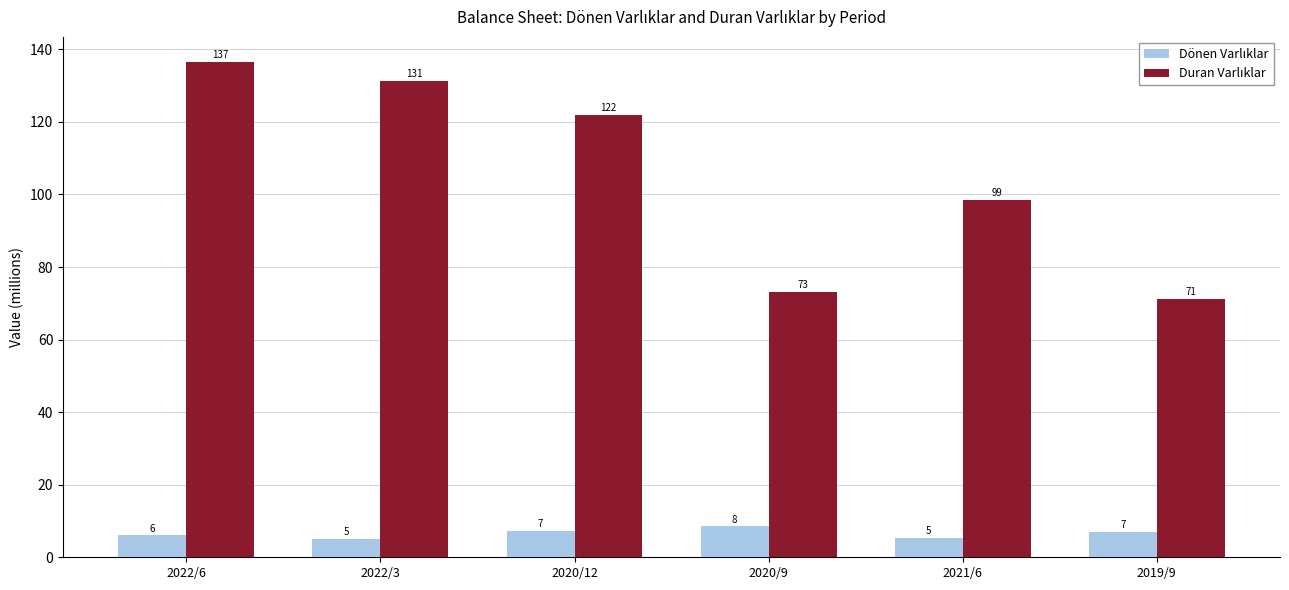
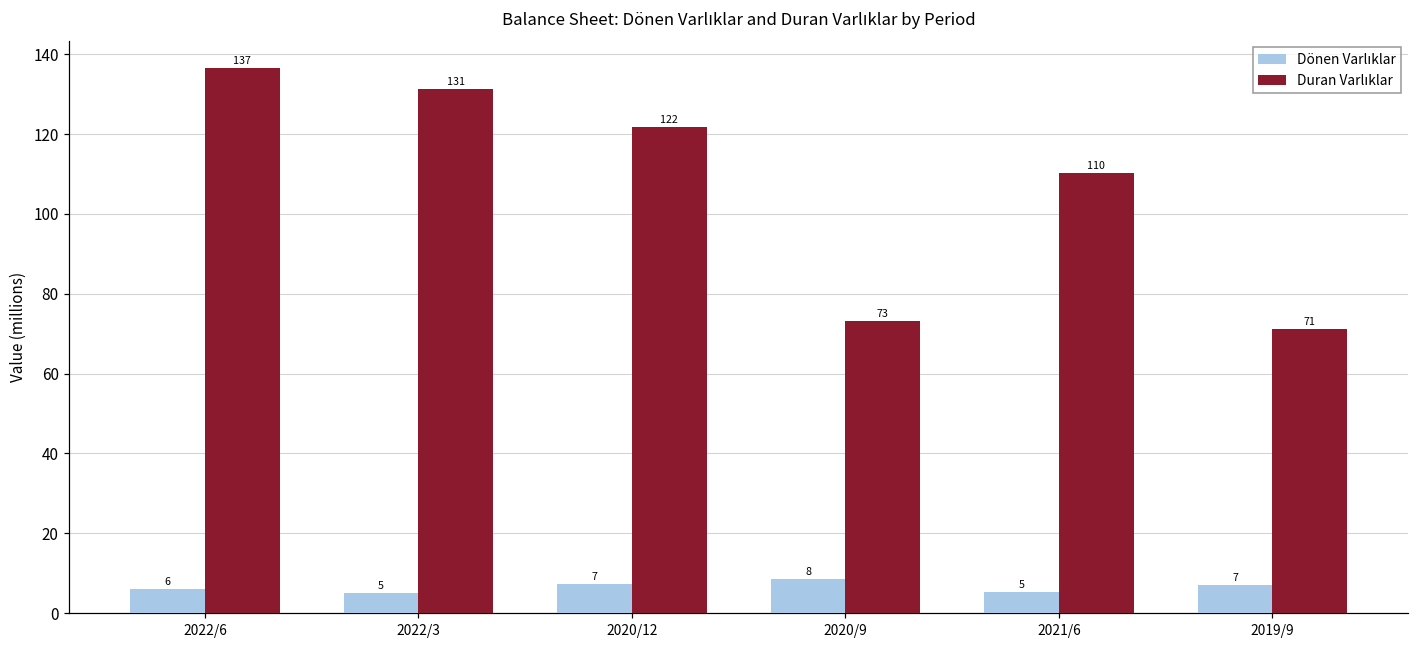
Duran Varlıklar, 2021/6: 99 -> 110
